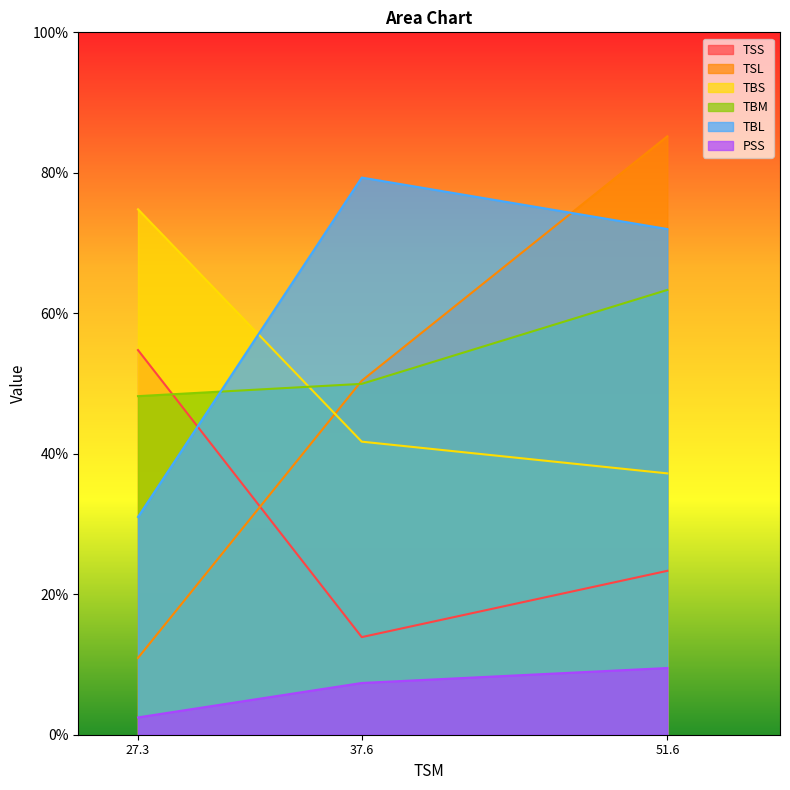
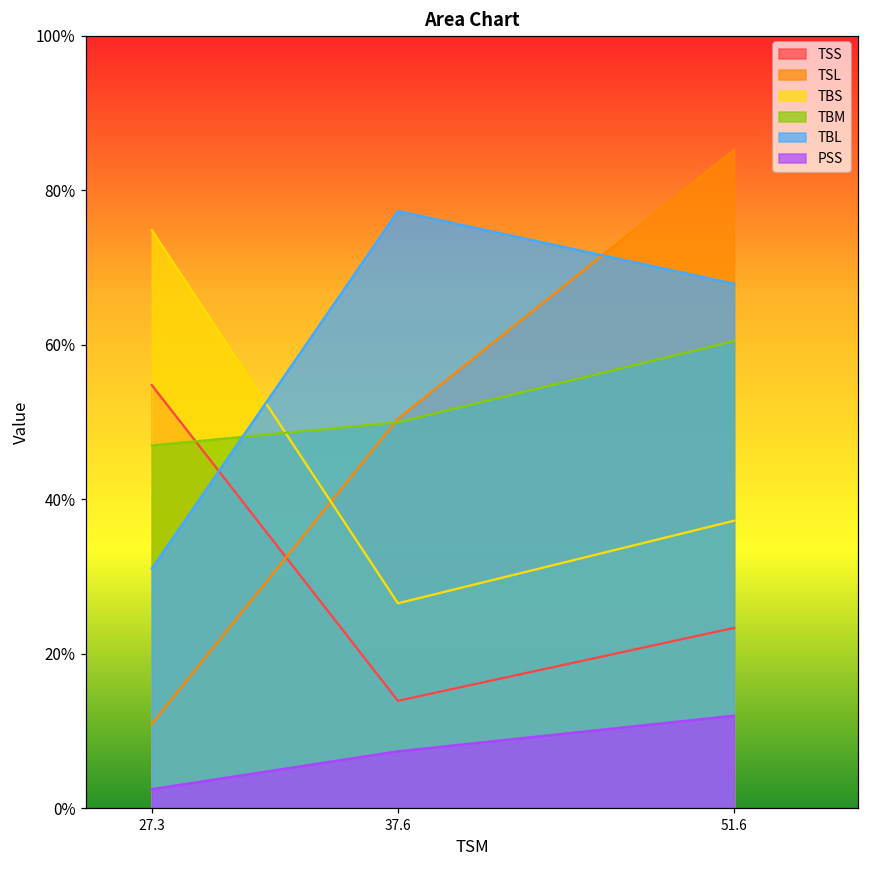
TBM, 27.3: 48% -> 47%
TBS, 37.6: 42% -> 27%
TBL, 37.6: 79% -> 77%
TBM, 51.6: 63% -> 60%
TBL, 51.6: 72% -> 68%
PSS, 51.6: 9% -> 12%
